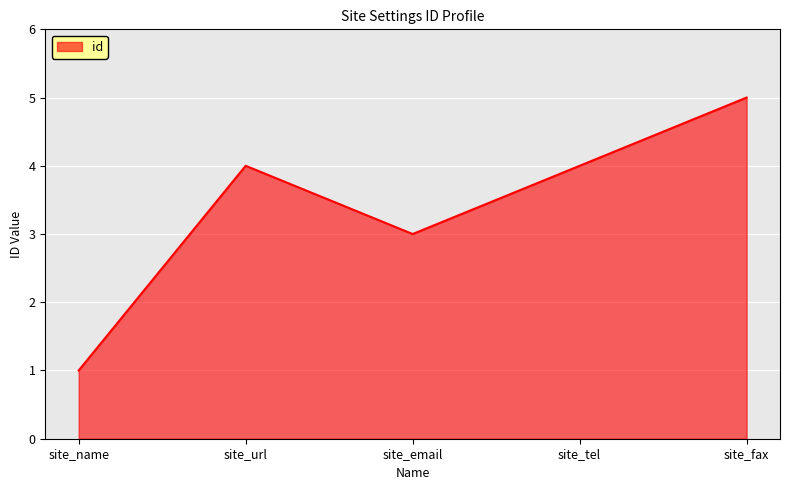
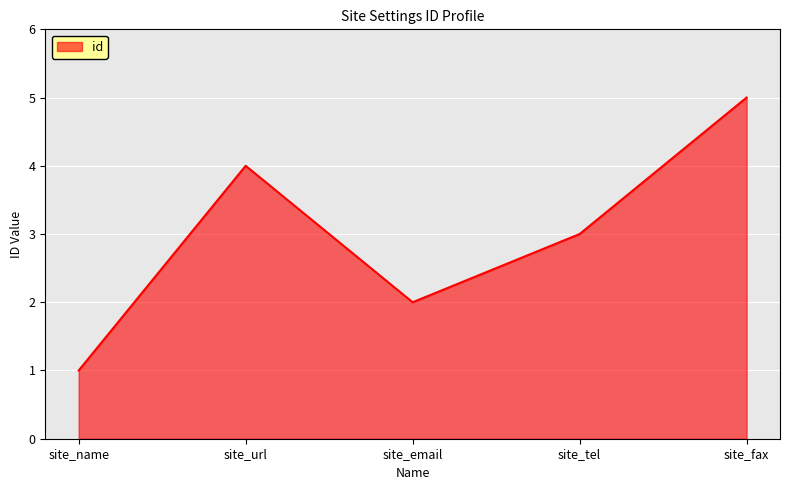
site_email: 3 -> 2
site_tel: 4 -> 3
